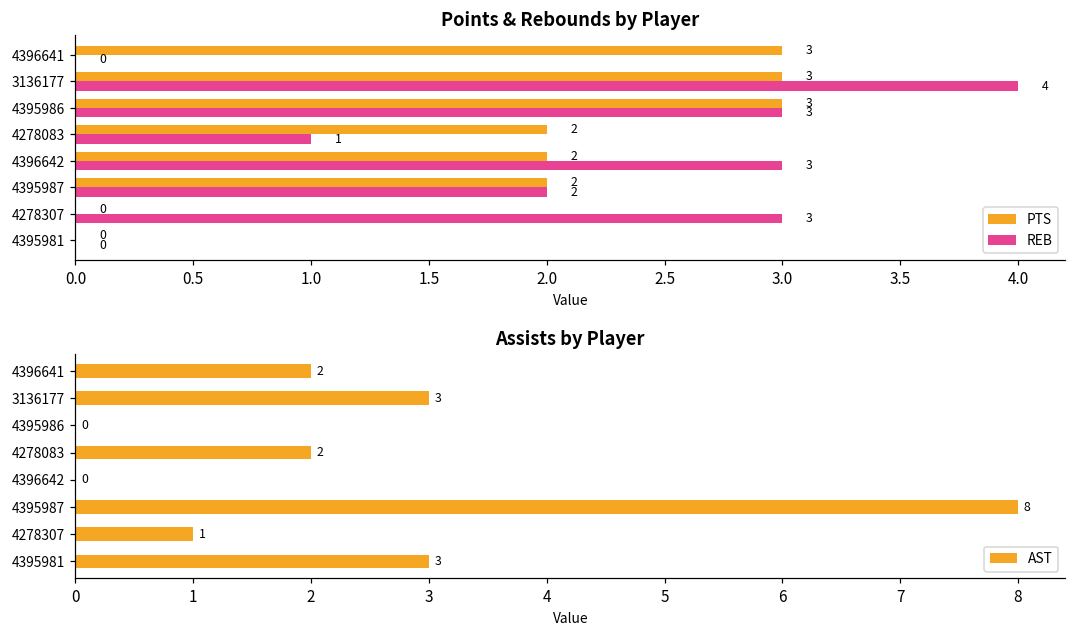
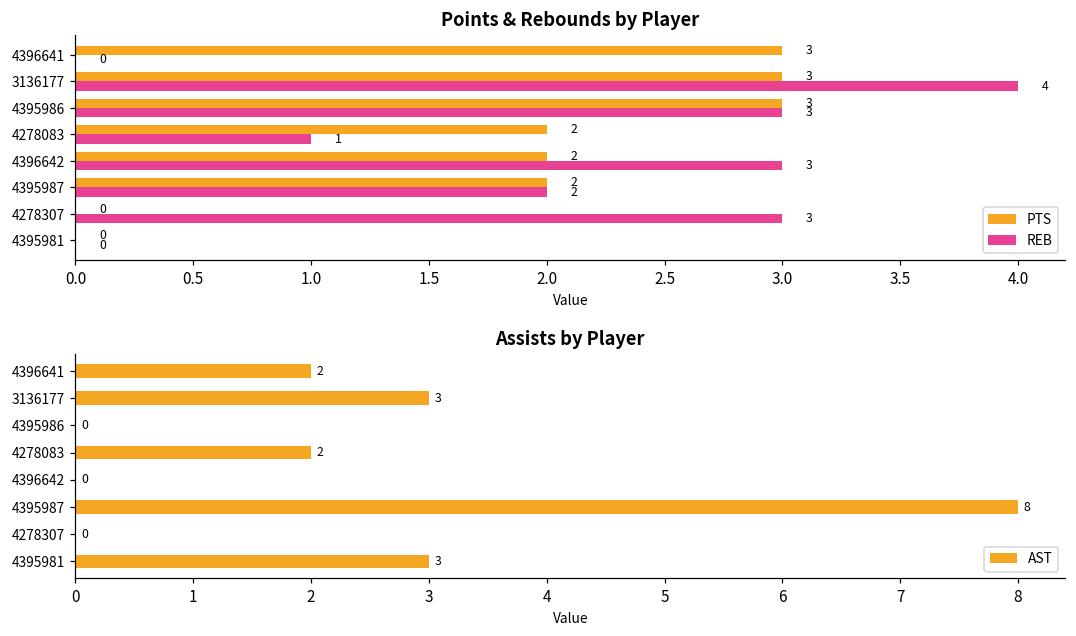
Assists by Player, 4278307: 1 -> 0
